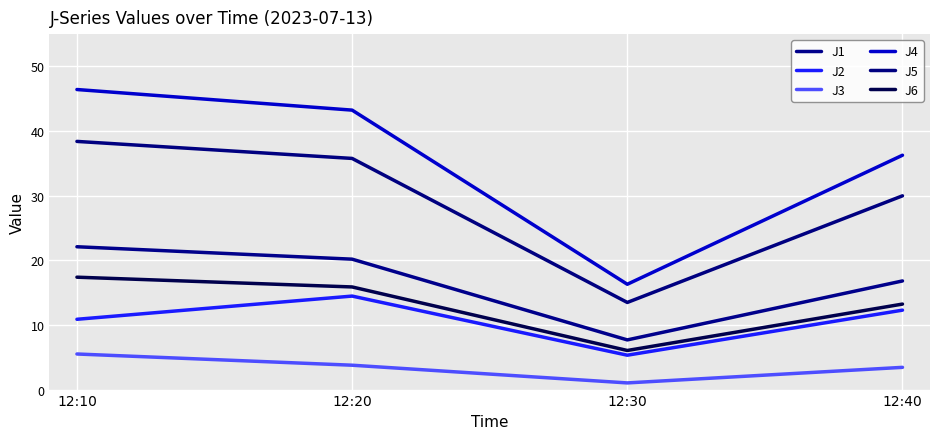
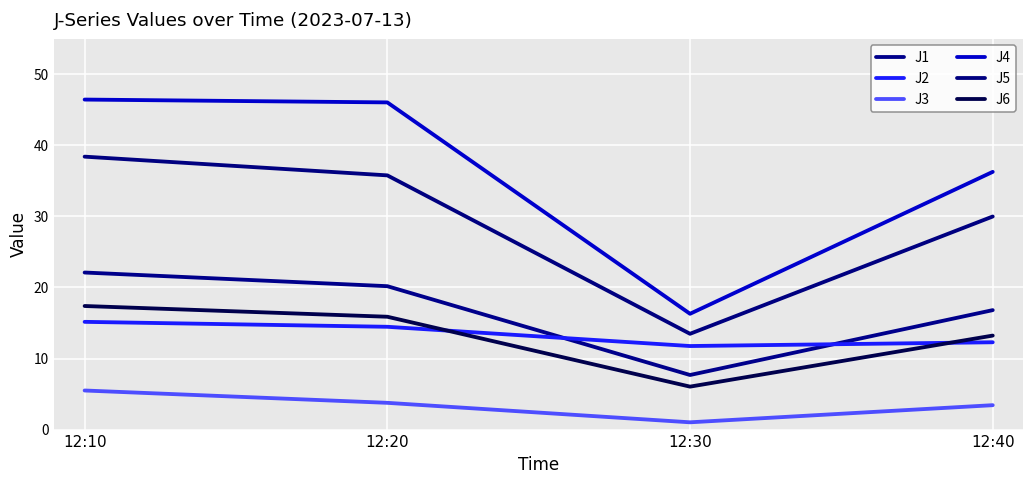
J2, 12:10: 11 -> 15
J4, 12:20: 43 -> 46
J2, 12:30: 5 -> 12
